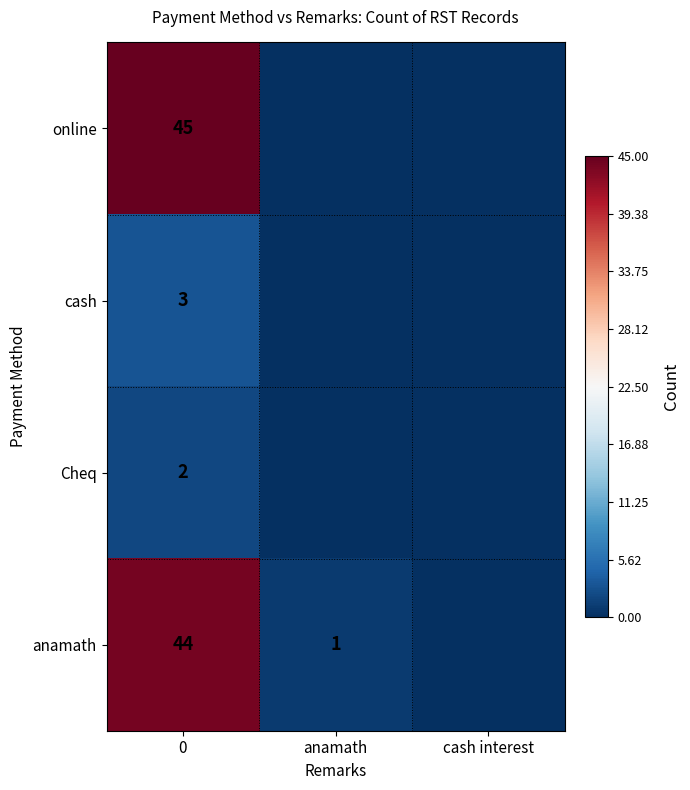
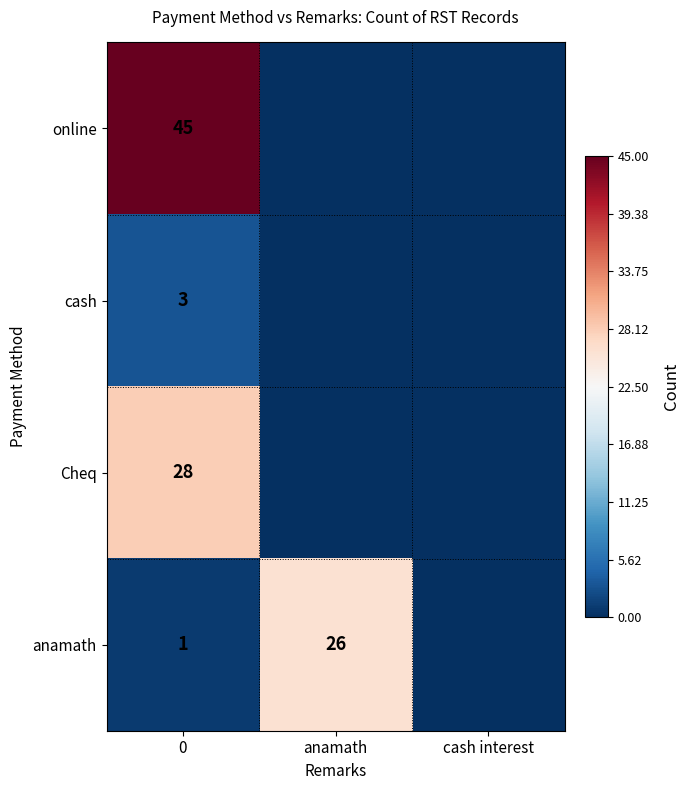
Cheq, 0: 2 -> 28
anamath, 0: 44 -> 1
anamath, anamath: 1 -> 26
